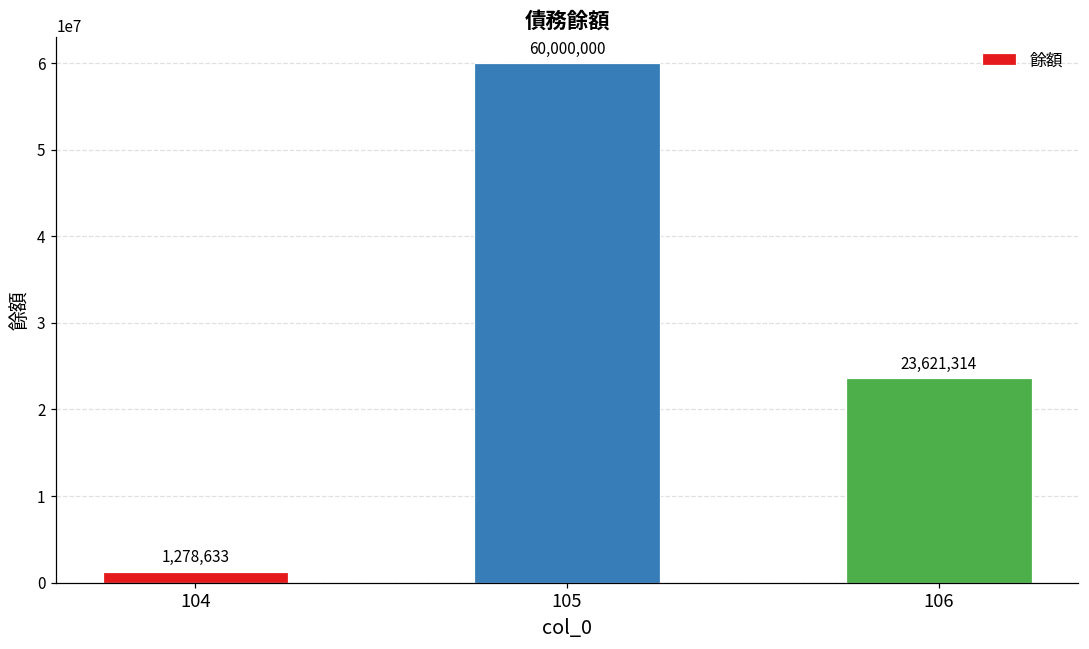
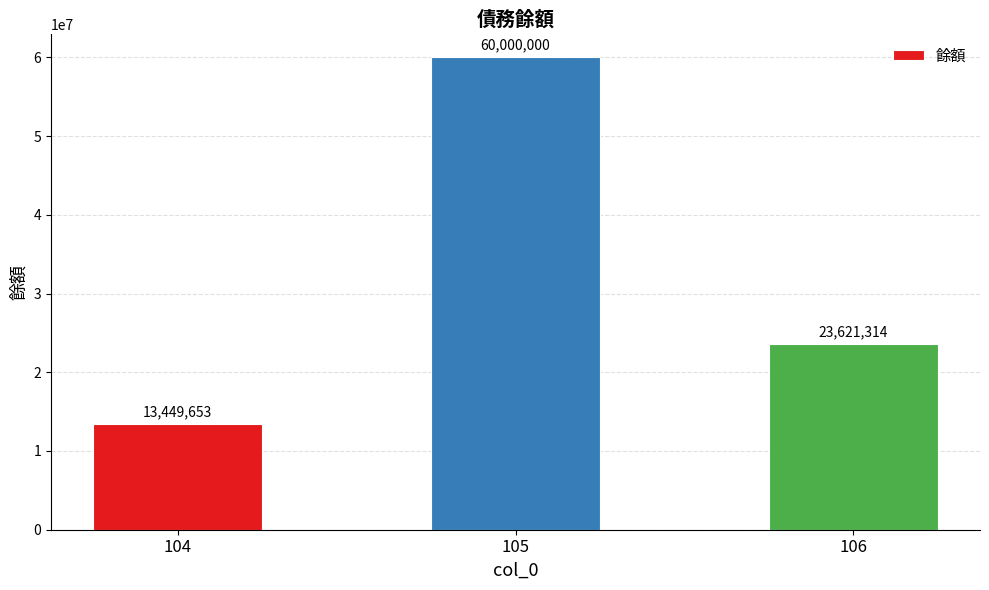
104: 1,278,633 -> 13,449,653
